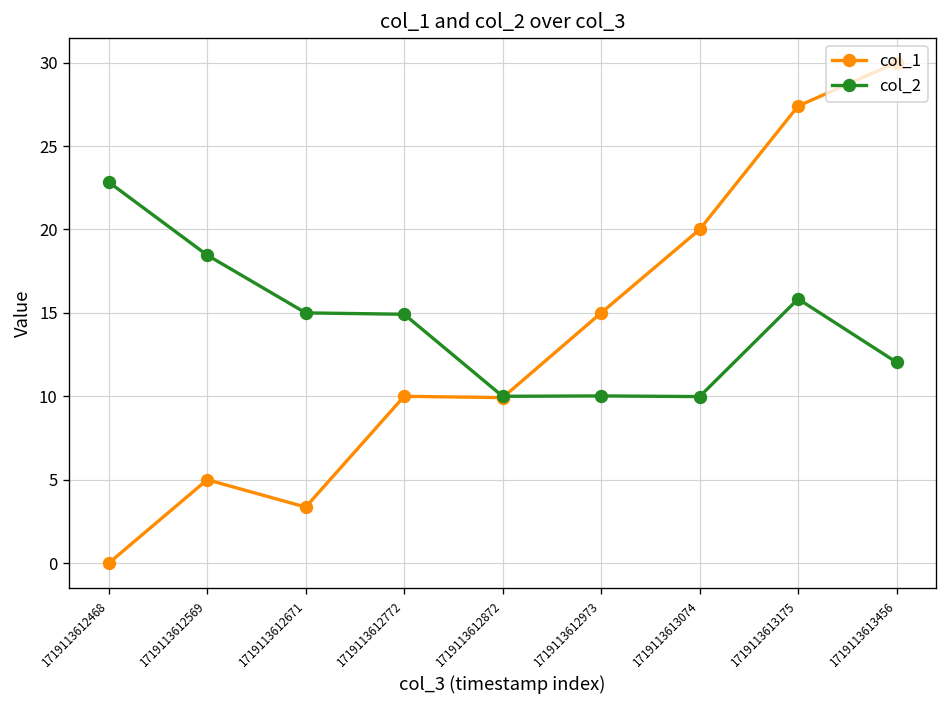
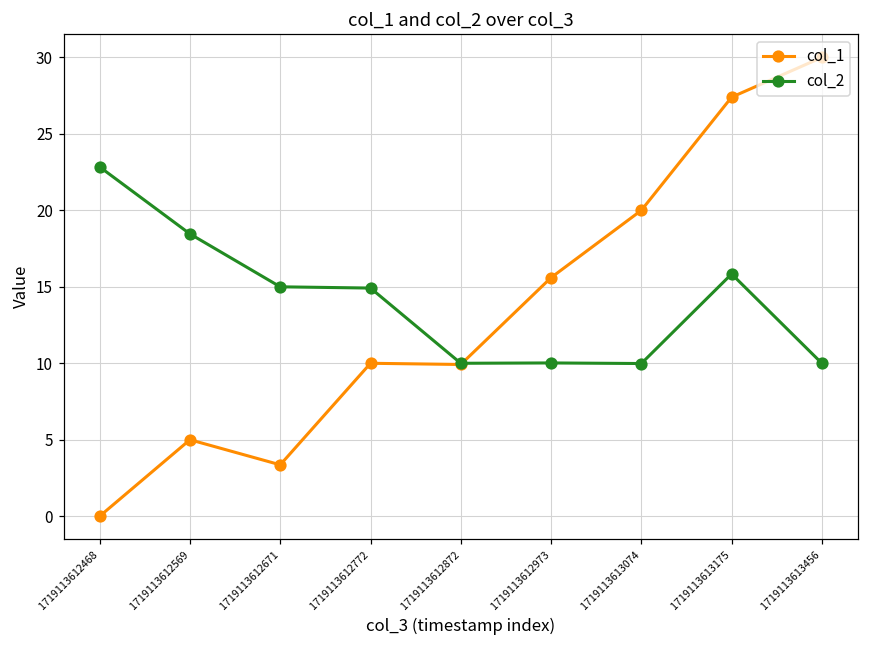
col_1, 1719113612973: 15.0 -> 15.6
col_2, 1719113613456: 12.0 -> 10.0
